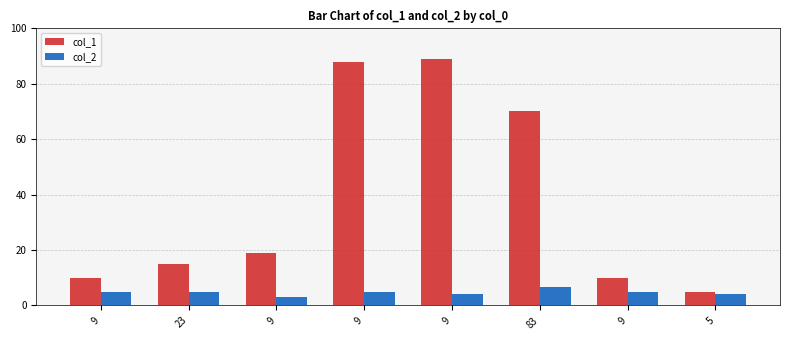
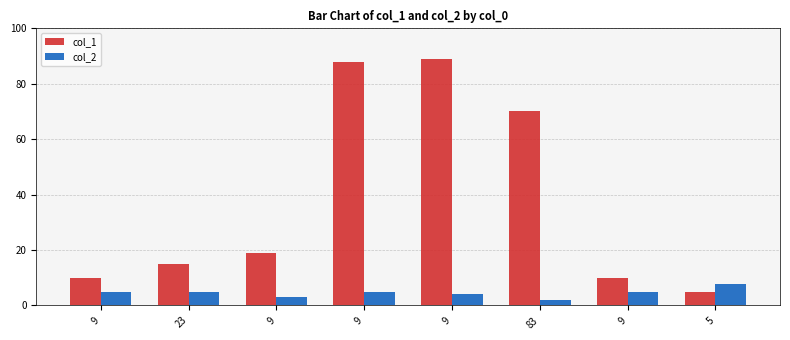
col_2, 83: 7 -> 2
col_2, 5: 4 -> 8
